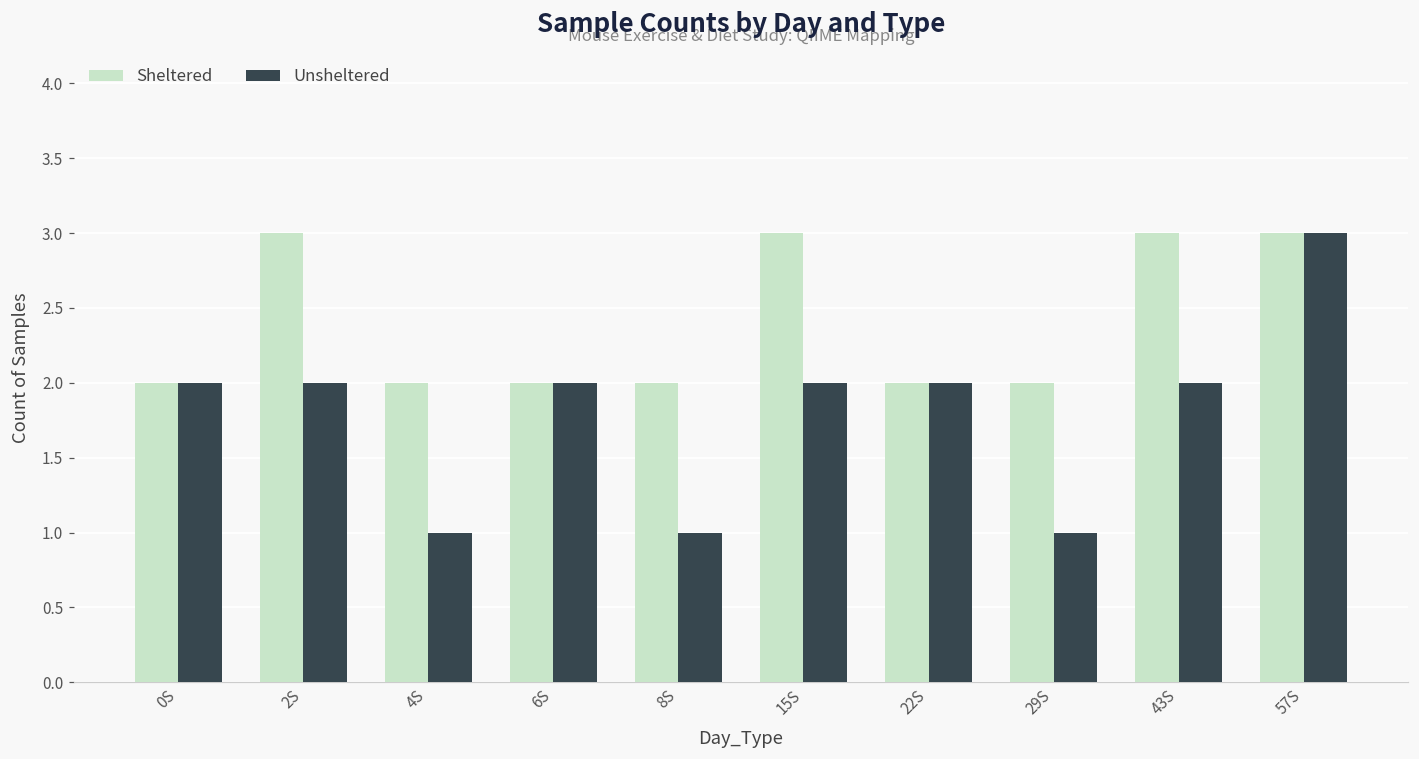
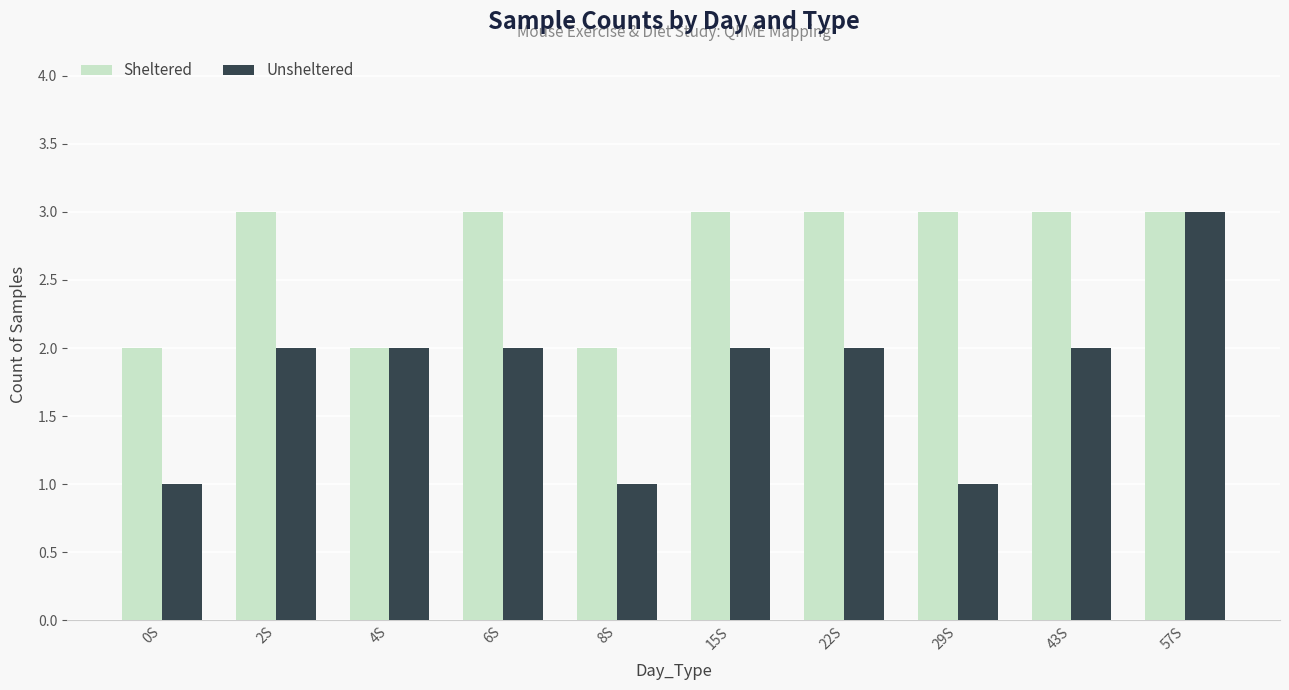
Unsheltered, 0S: 2 -> 1
Unsheltered, 4S: 1 -> 2
Sheltered, 6S: 2 -> 3
Sheltered, 22S: 2 -> 3
Sheltered, 29S: 2 -> 3
